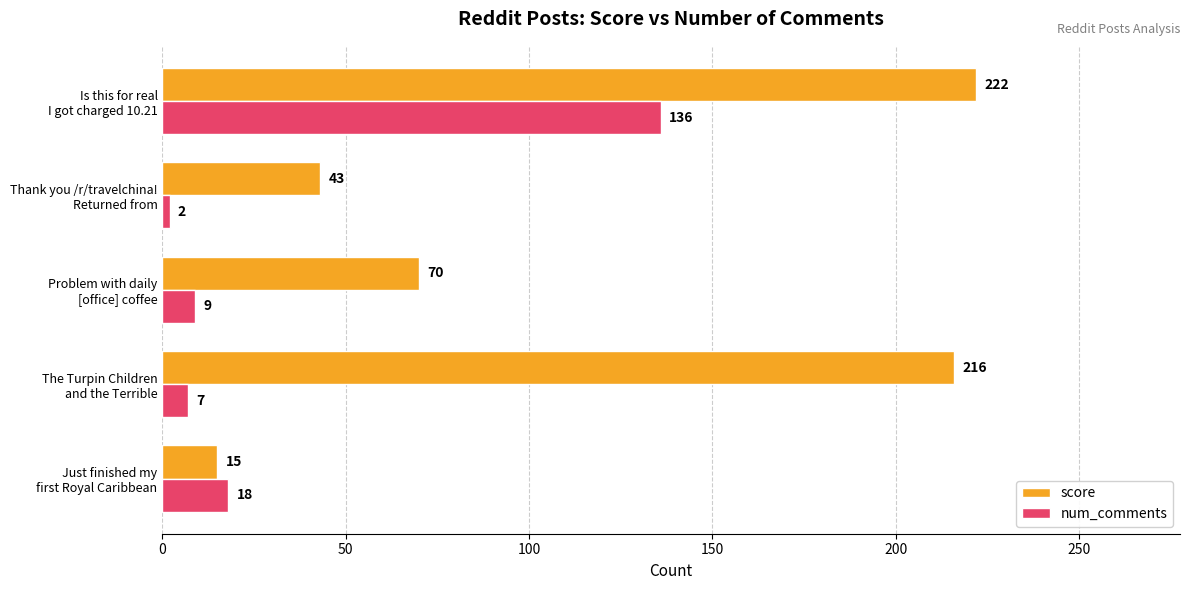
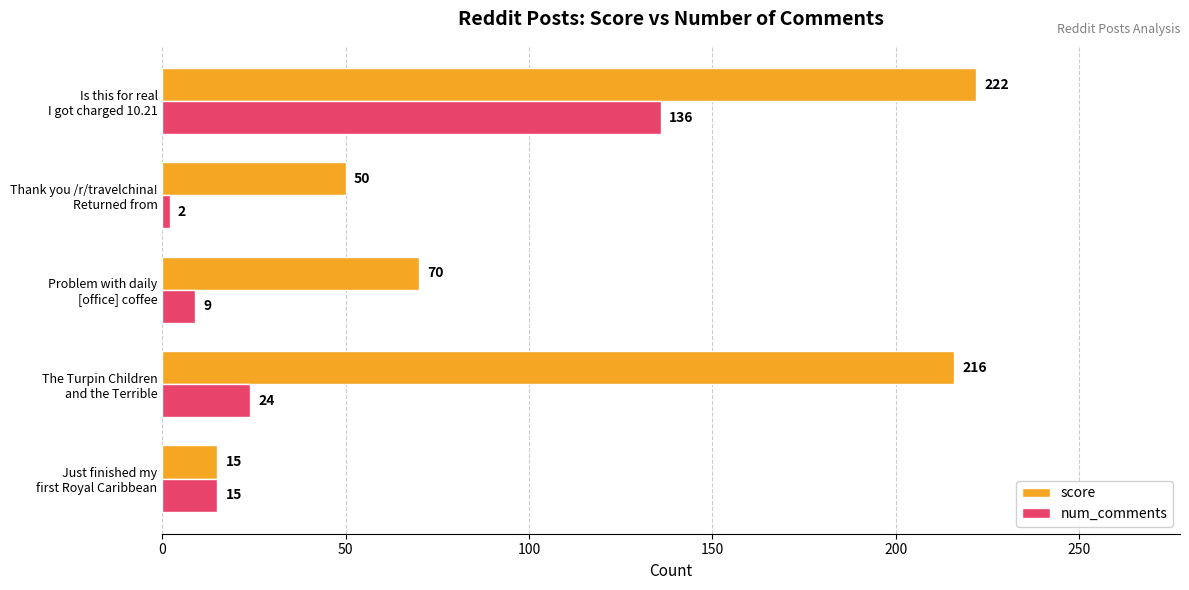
score, Thank you /r/travelchina! Returned from: 43 -> 50
num_comments, The Turpin Children and the Terrible: 7 -> 24
num_comments, Just finished my first Royal Caribbean: 18 -> 15
